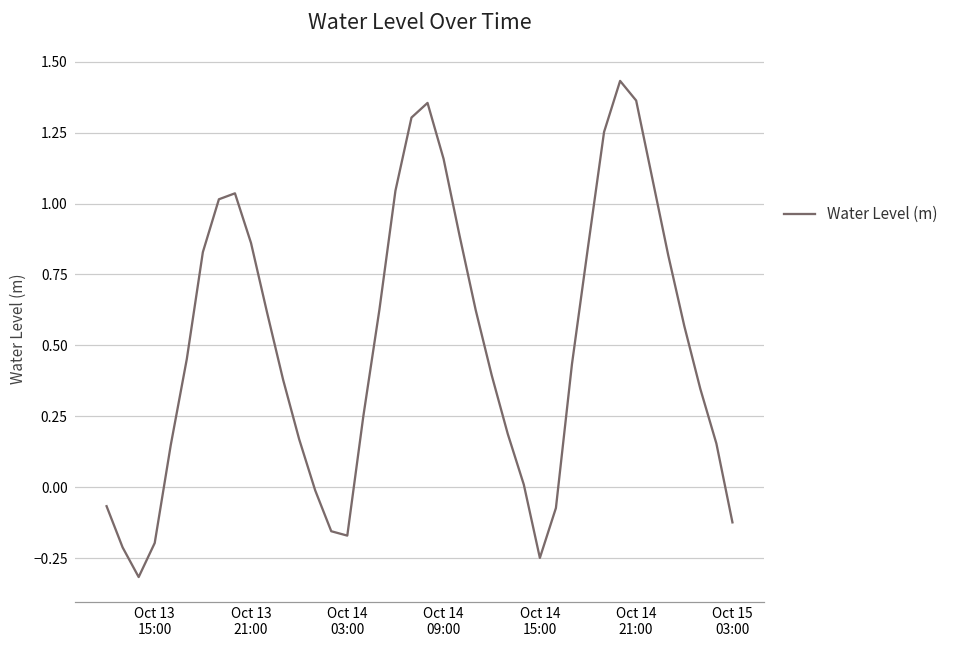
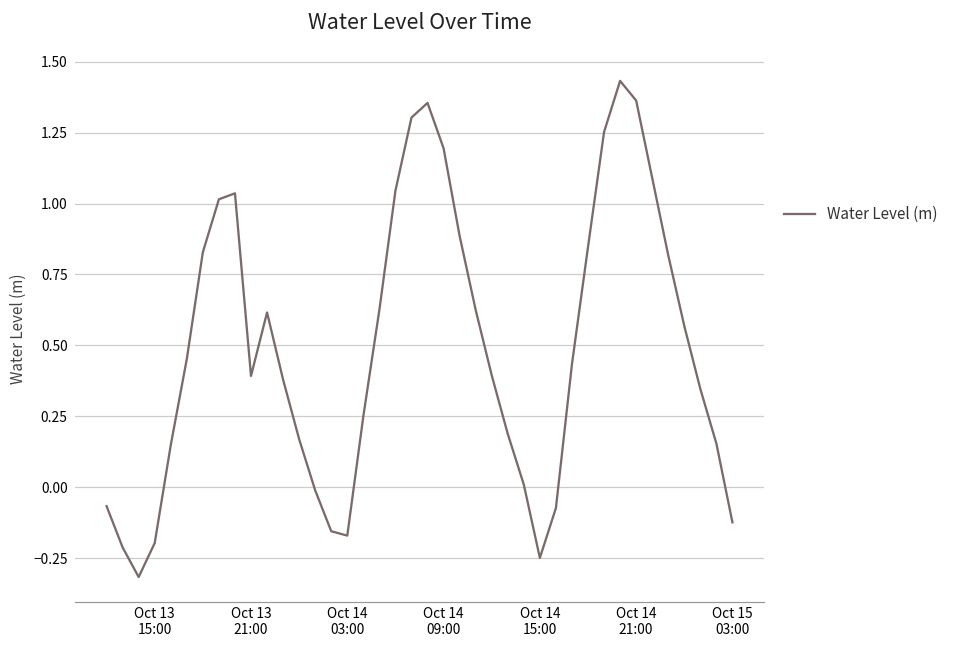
Oct 13 21:00: 0.86 -> 0.39
Oct 14 09:00: 1.16 -> 1.19
